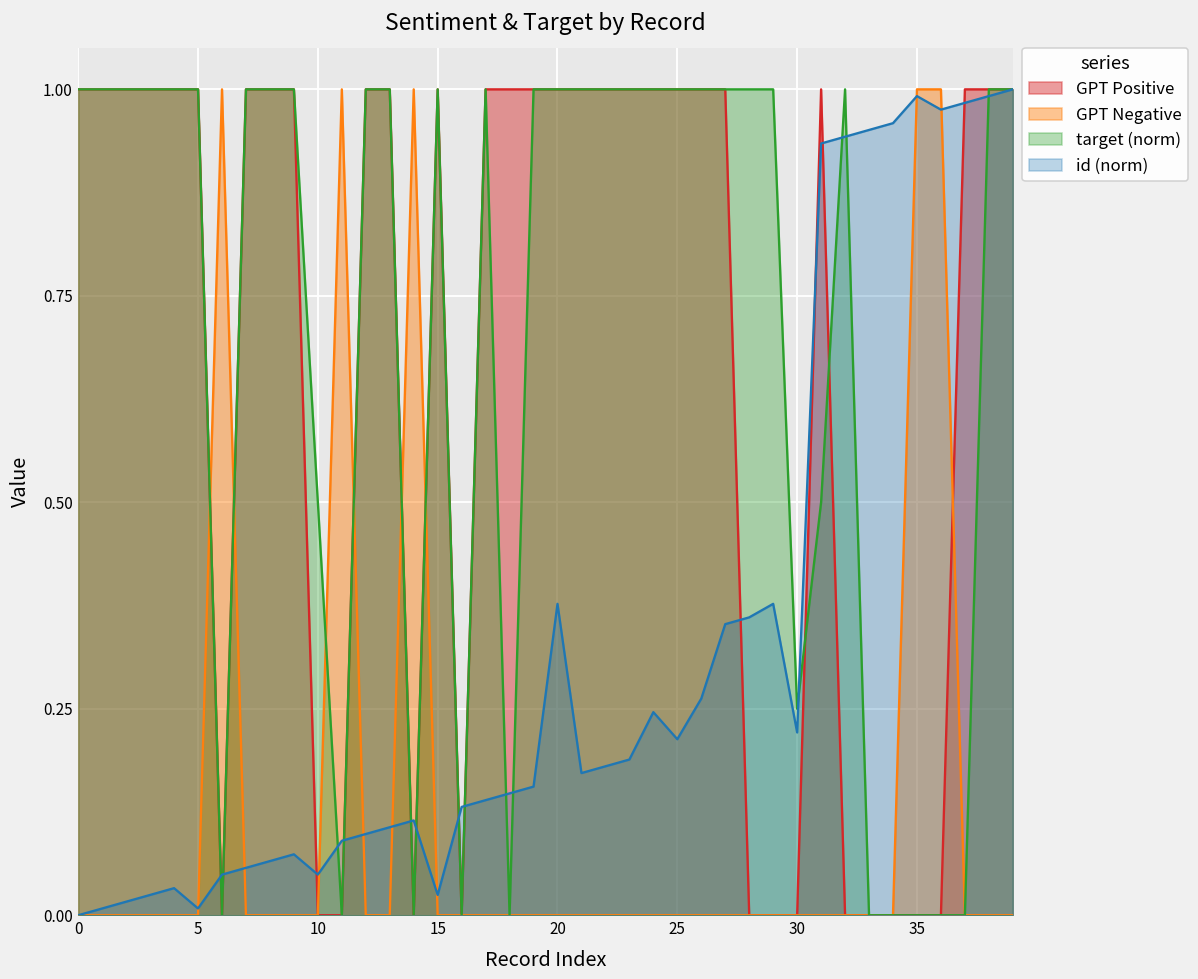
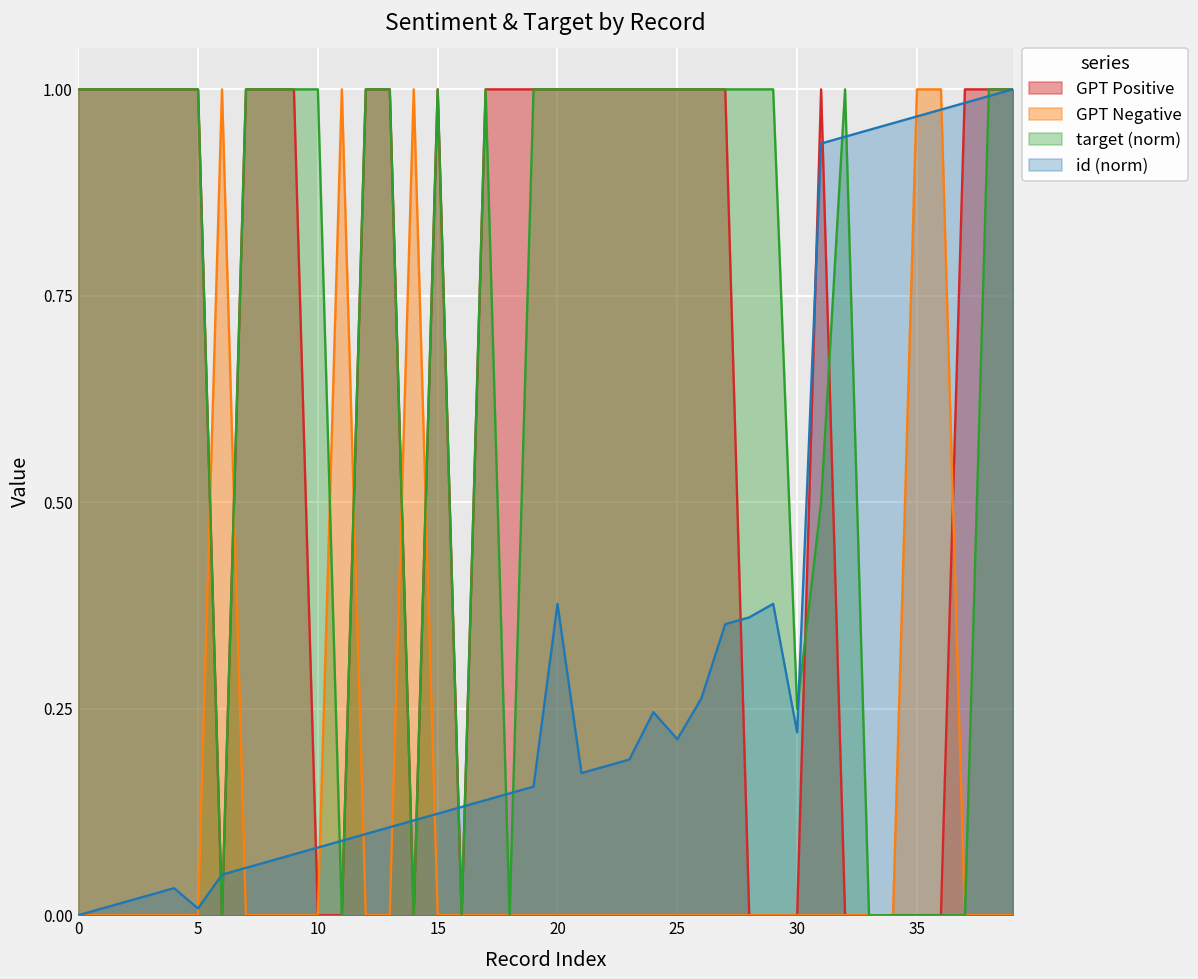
target (norm), 10: 0.50 -> 1.00
id (norm), 10: 0.05 -> 0.08
id (norm), 15: 0.02 -> 0.12
id (norm), 35: 0.99 -> 0.97
